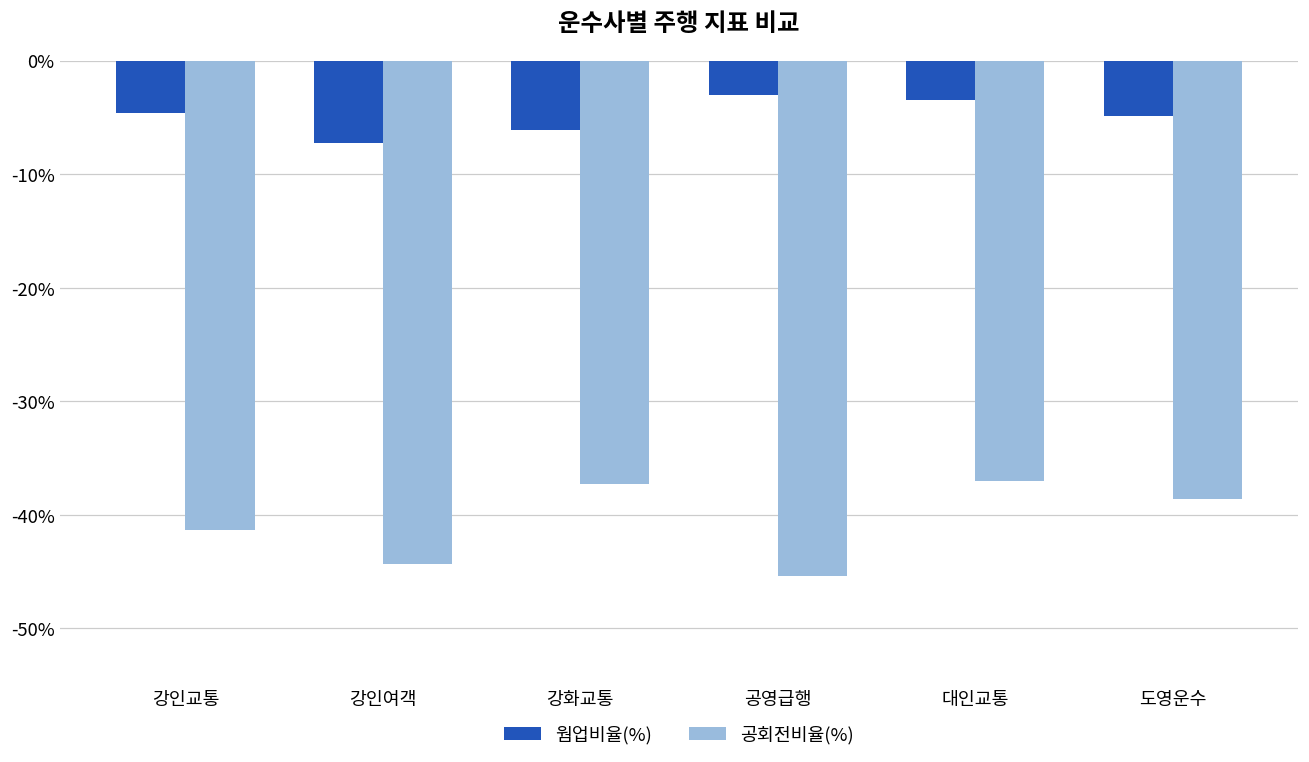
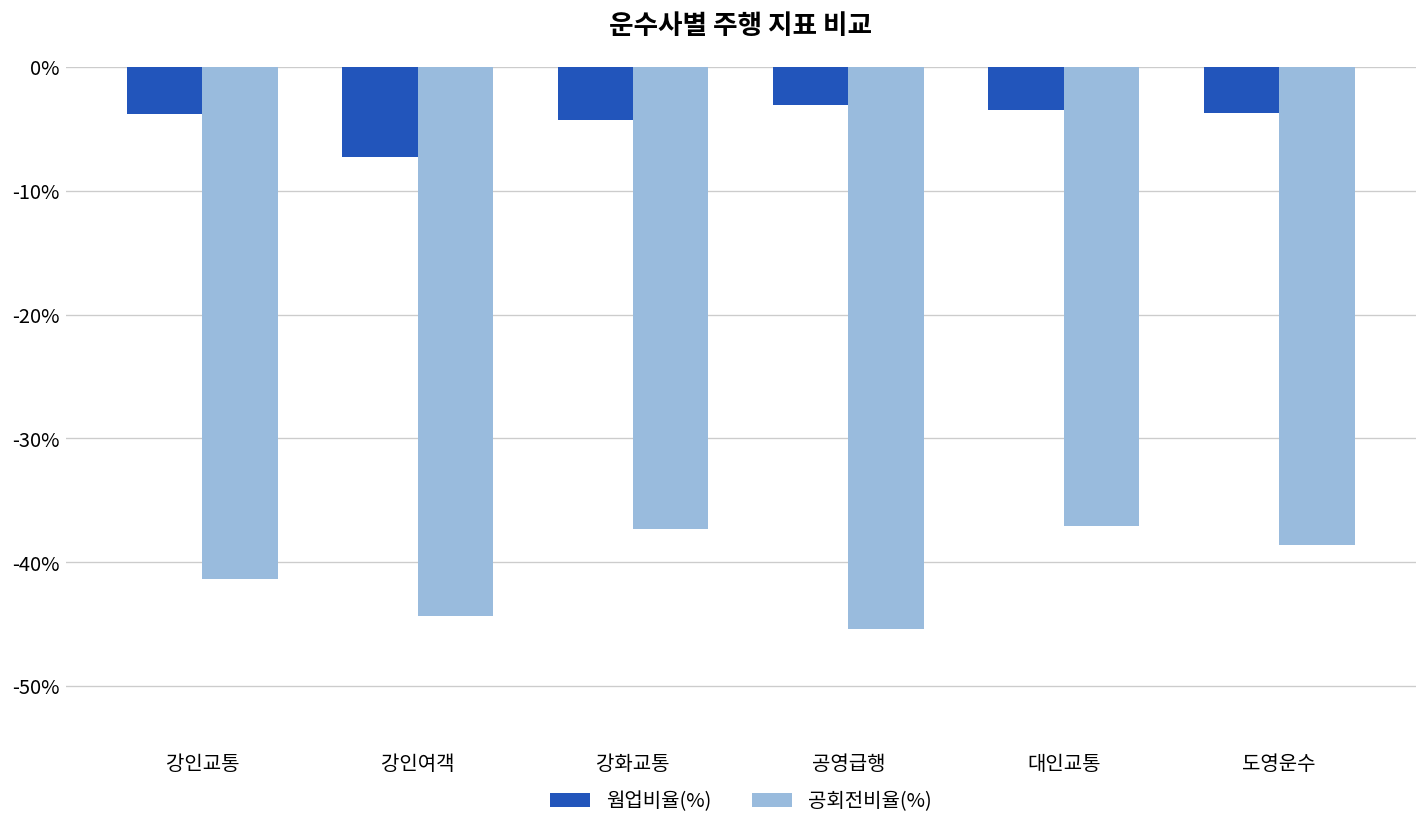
웜업비율(%), 강인교통: -4.6% -> -3.8%
웜업비율(%), 강화교통: -6.2% -> -4.3%
웜업비율(%), 도영운수: -4.9% -> -3.7%
